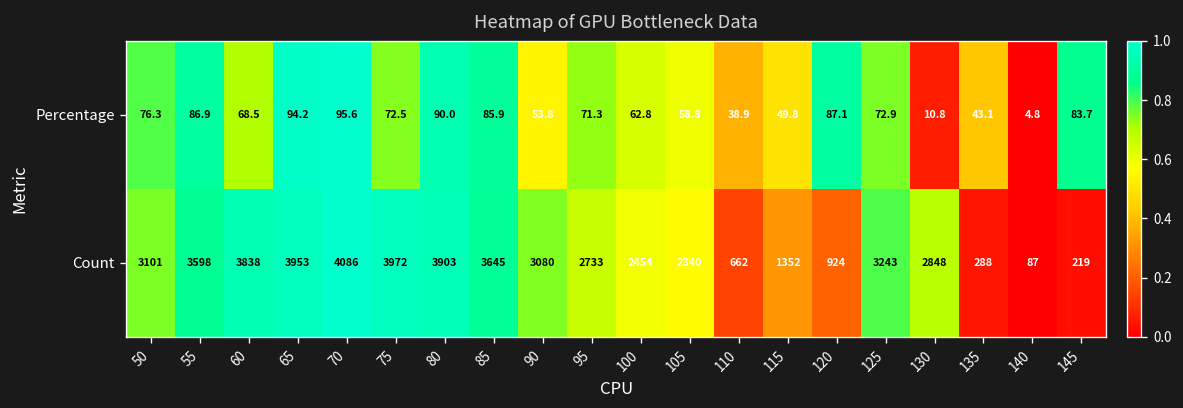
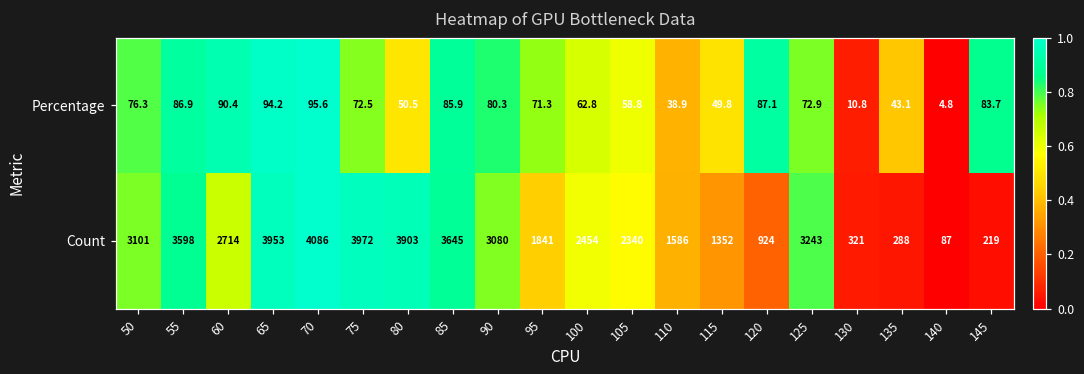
Percentage, 60: 68.5 -> 90.4
Percentage, 80: 90.0 -> 50.5
Percentage, 90: 53.8 -> 80.3
Count, 60: 3838 -> 2714
Count, 95: 2733 -> 1841
Count, 110: 662 -> 1586
Count, 130: 2848 -> 321
